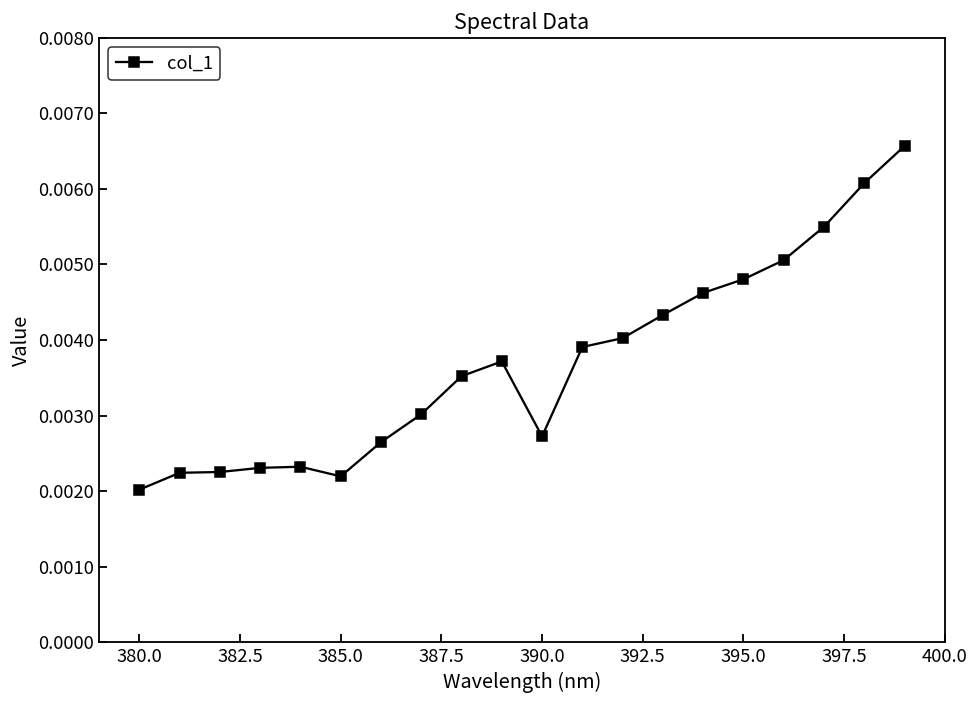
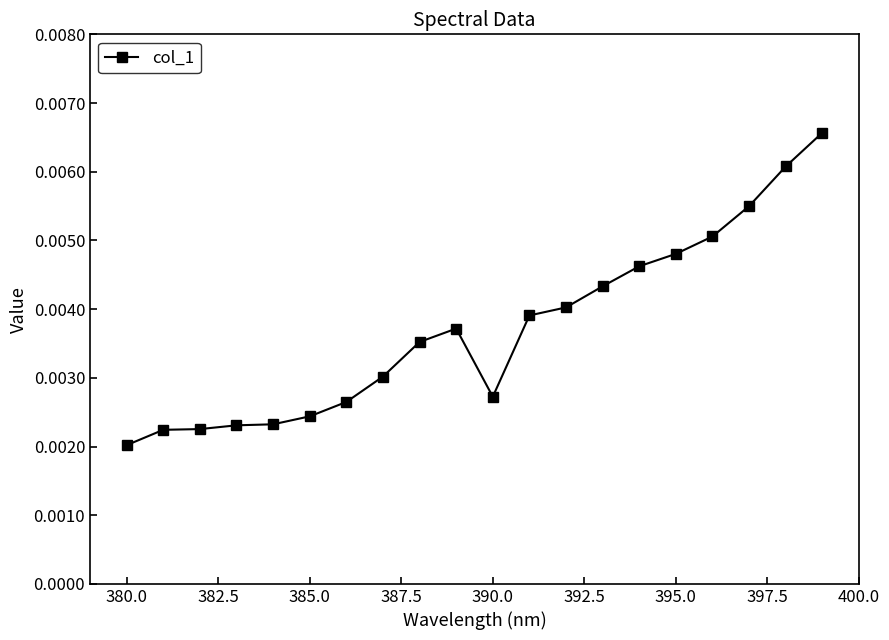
385.0: 0.0022 -> 0.0024
